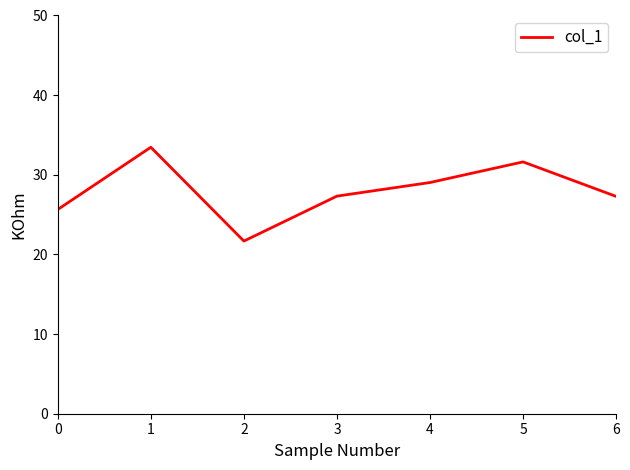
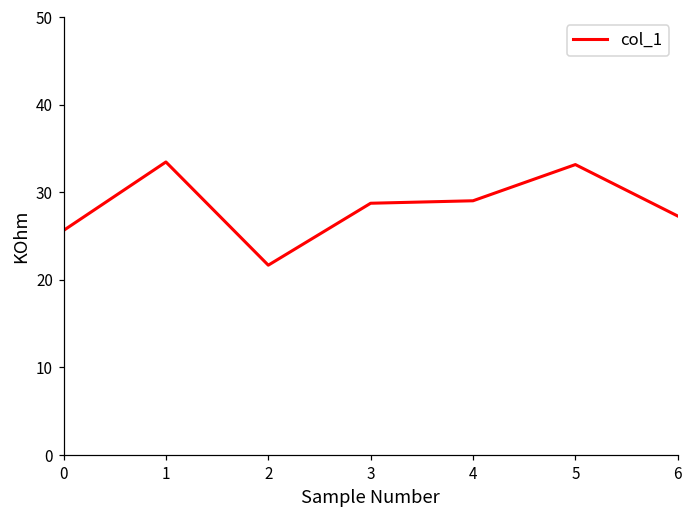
3: 27 -> 29
5: 32 -> 33
